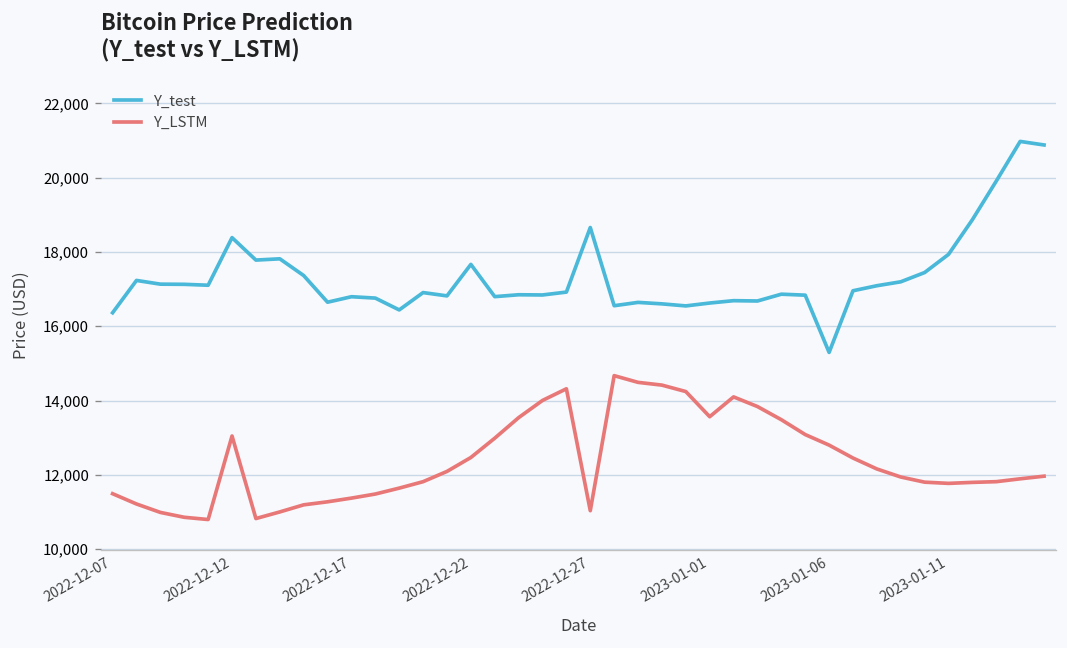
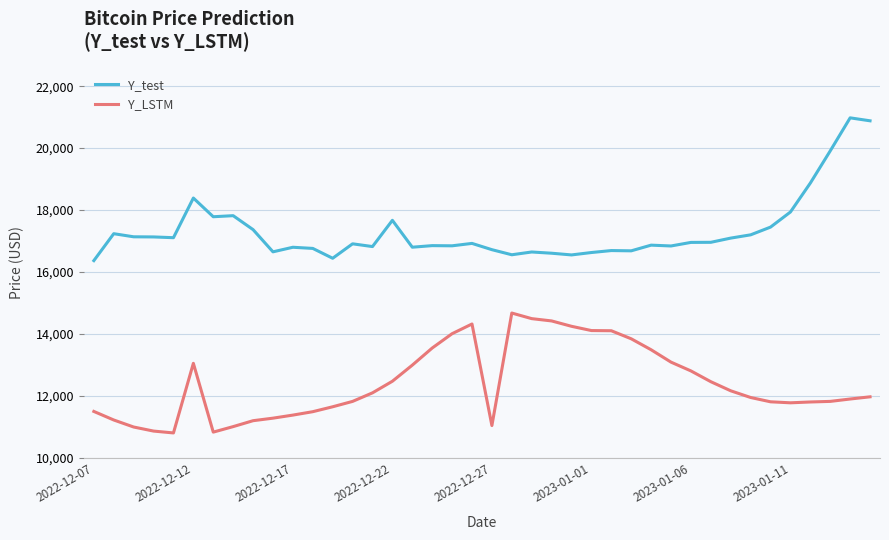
Y_test, 2022-12-27: 18,700 -> 16,700
Y_LSTM, 2023-01-01: 13,600 -> 14,100
Y_test, 2023-01-06: 15,300 -> 17,000
